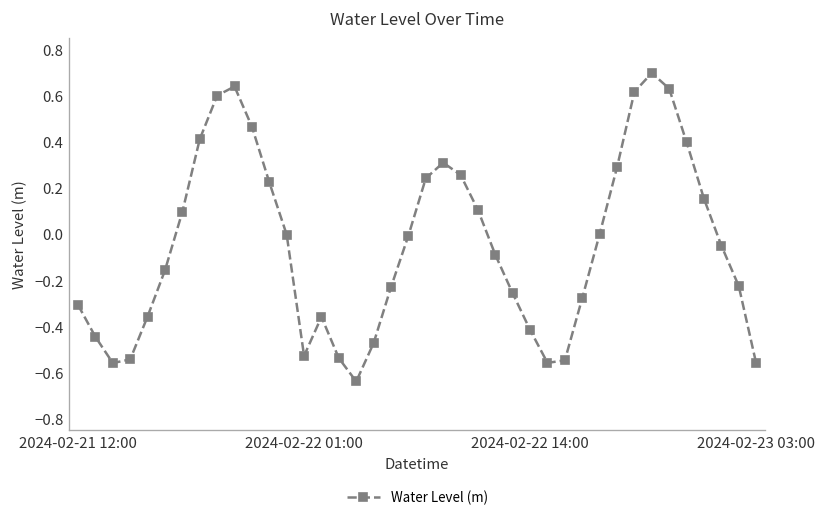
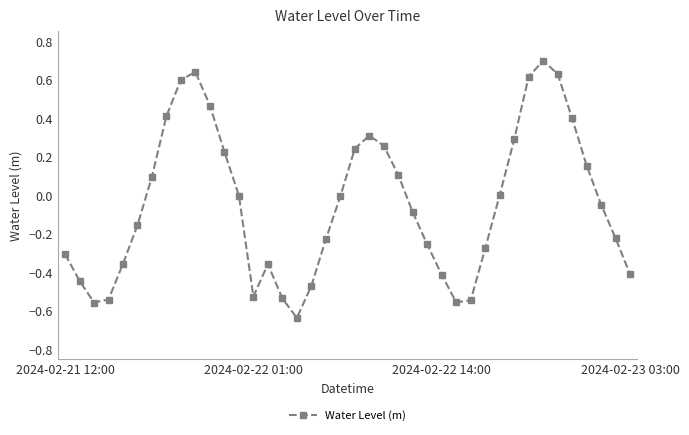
2024-02-23 03:00: -0.56 -> -0.41
